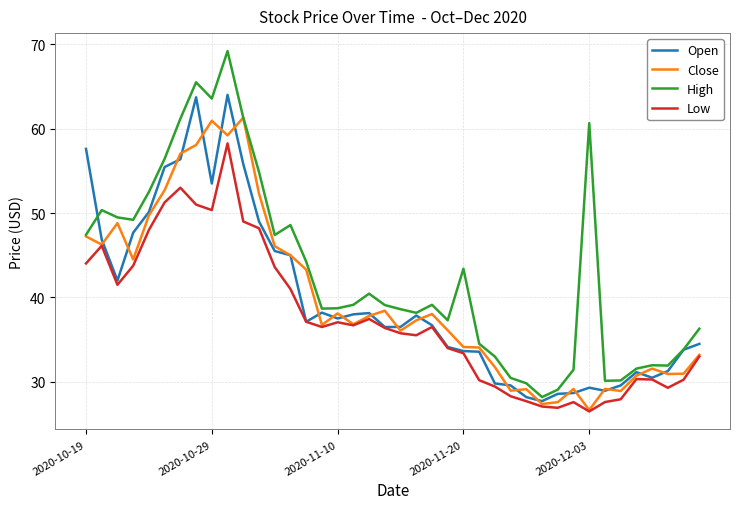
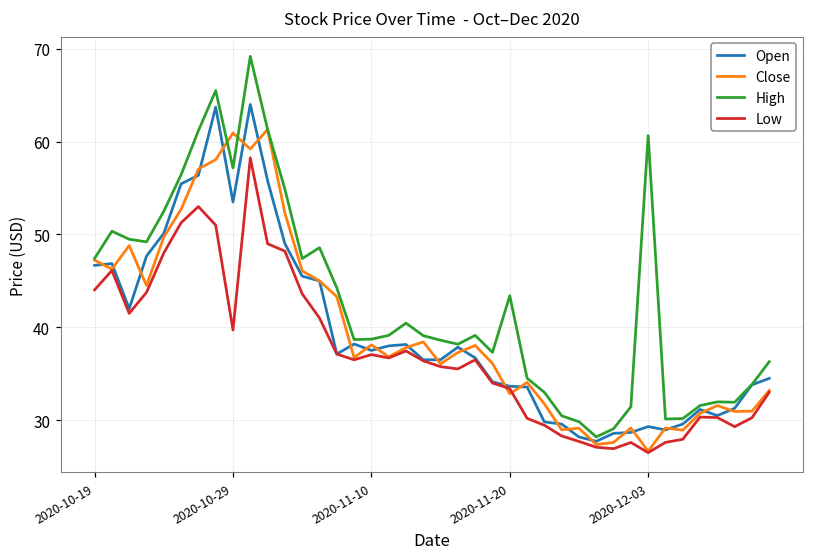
Open, 2020-10-19: 58 -> 47
High, 2020-10-29: 64 -> 57
Low, 2020-10-29: 50 -> 40
Close, 2020-11-20: 34 -> 33
